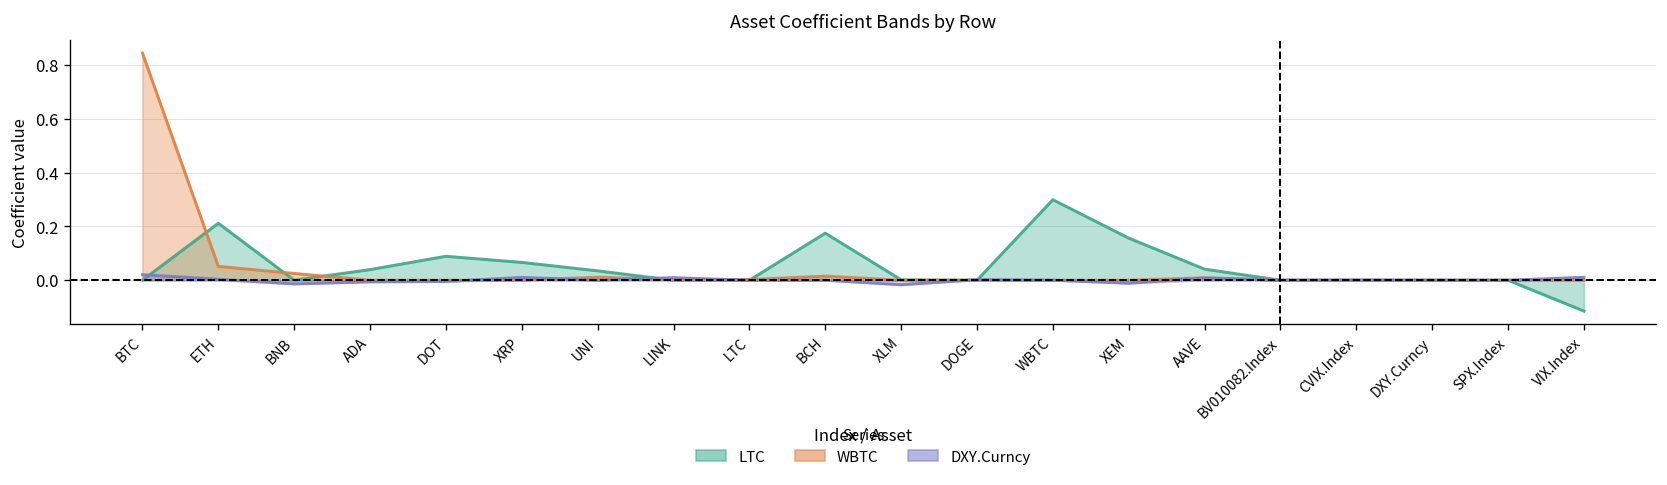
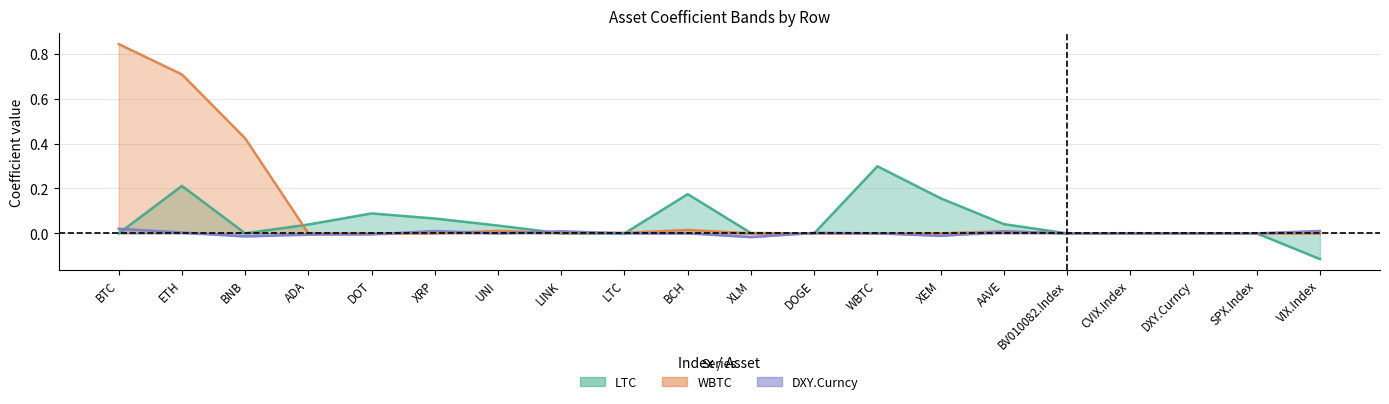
WBTC, ETH: 0.05 -> 0.71
WBTC, BNB: 0.03 -> 0.42
